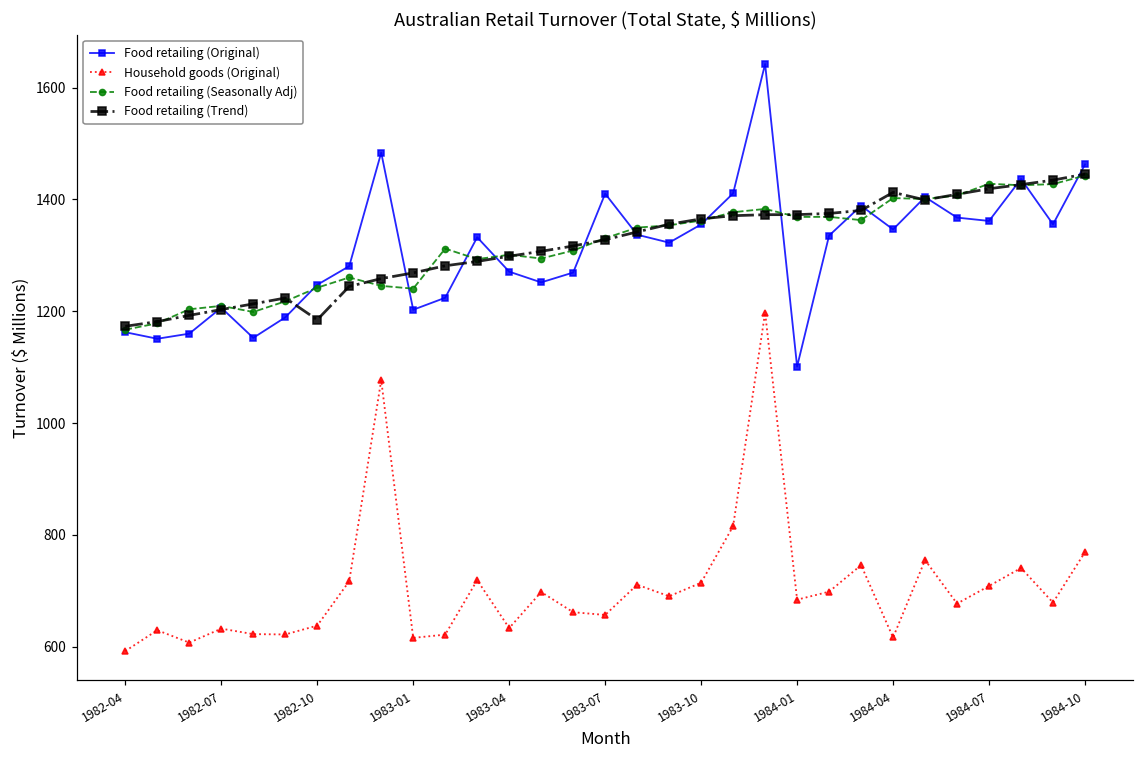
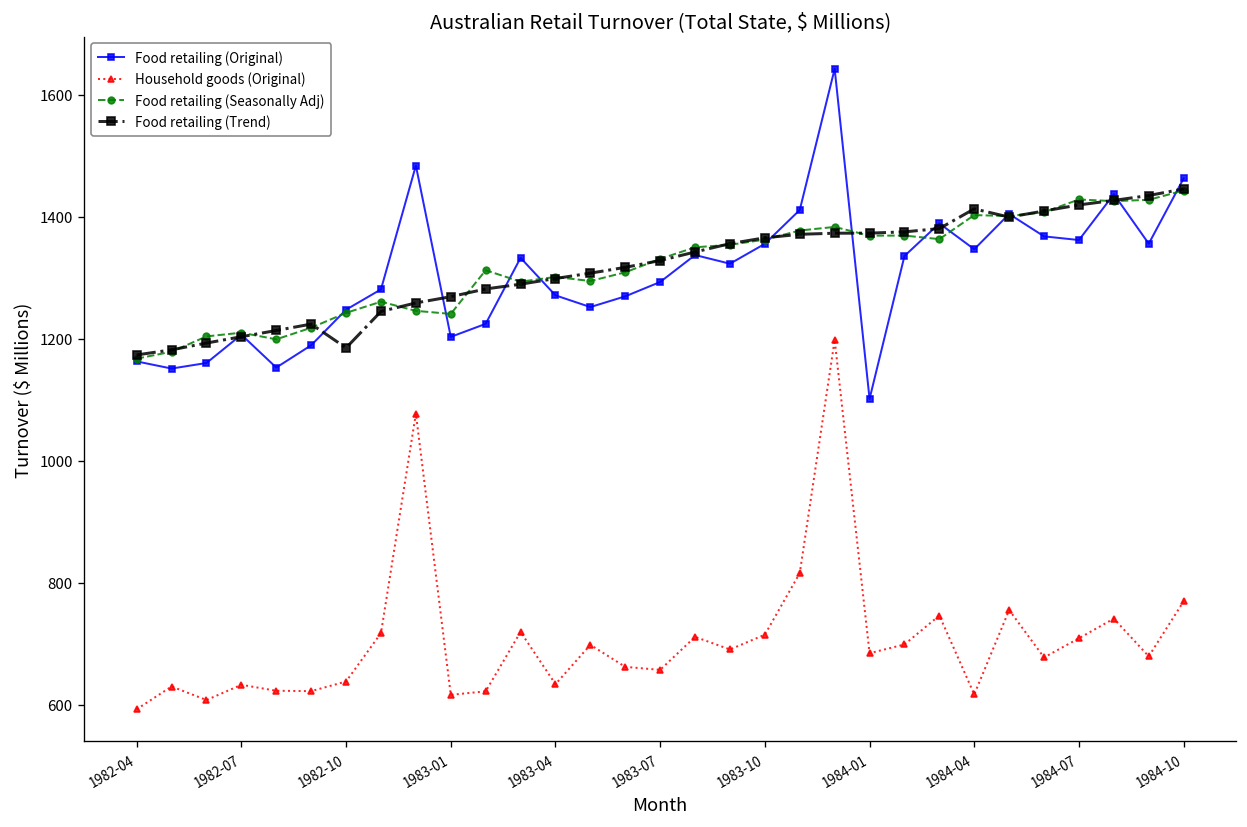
Food retailing (Original), 1983-07: 1410 -> 1290
